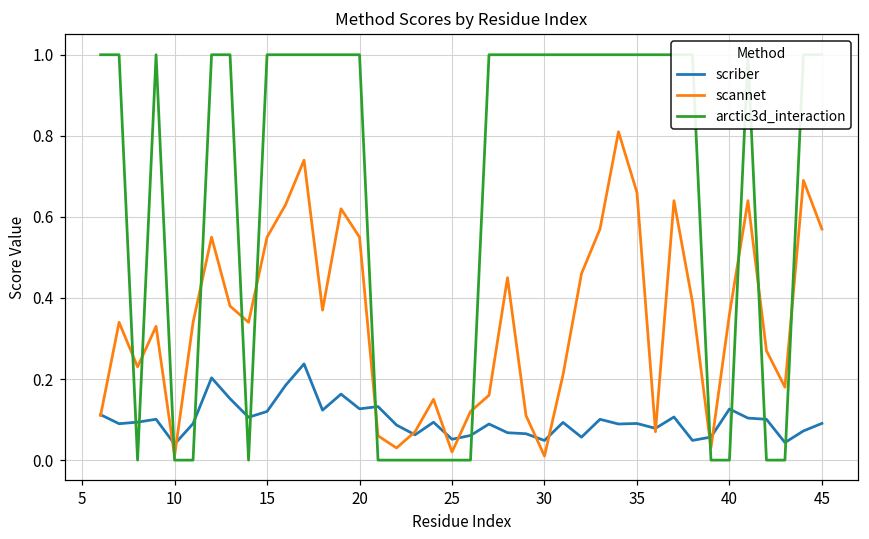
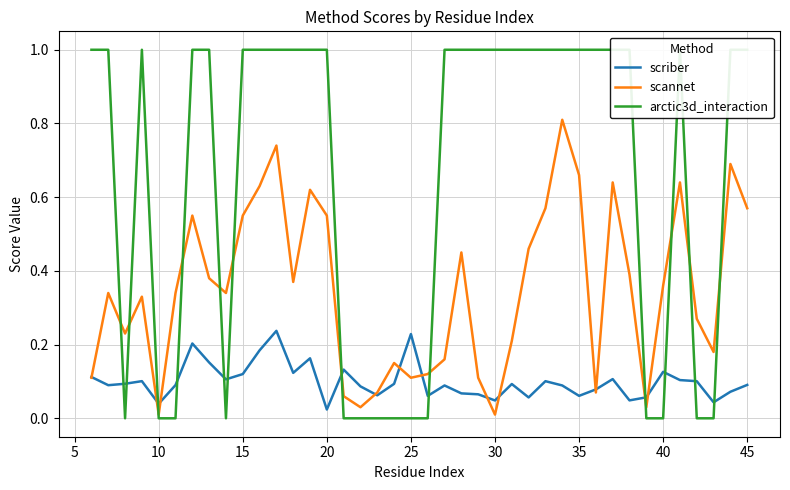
scriber, 20: 0.13 -> 0.02
scriber, 25: 0.05 -> 0.23
scannet, 25: 0.02 -> 0.11
scriber, 35: 0.09 -> 0.06
